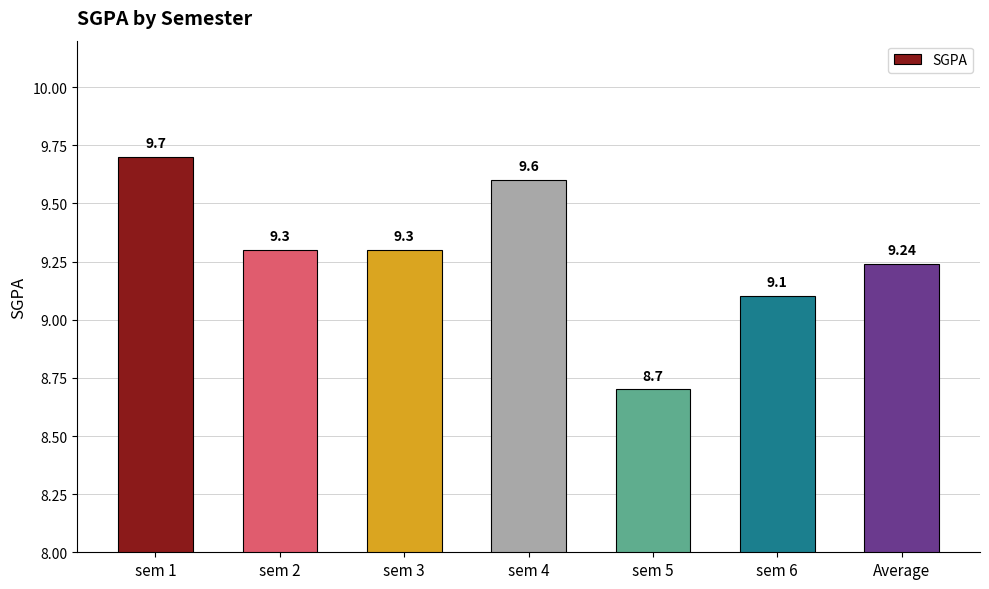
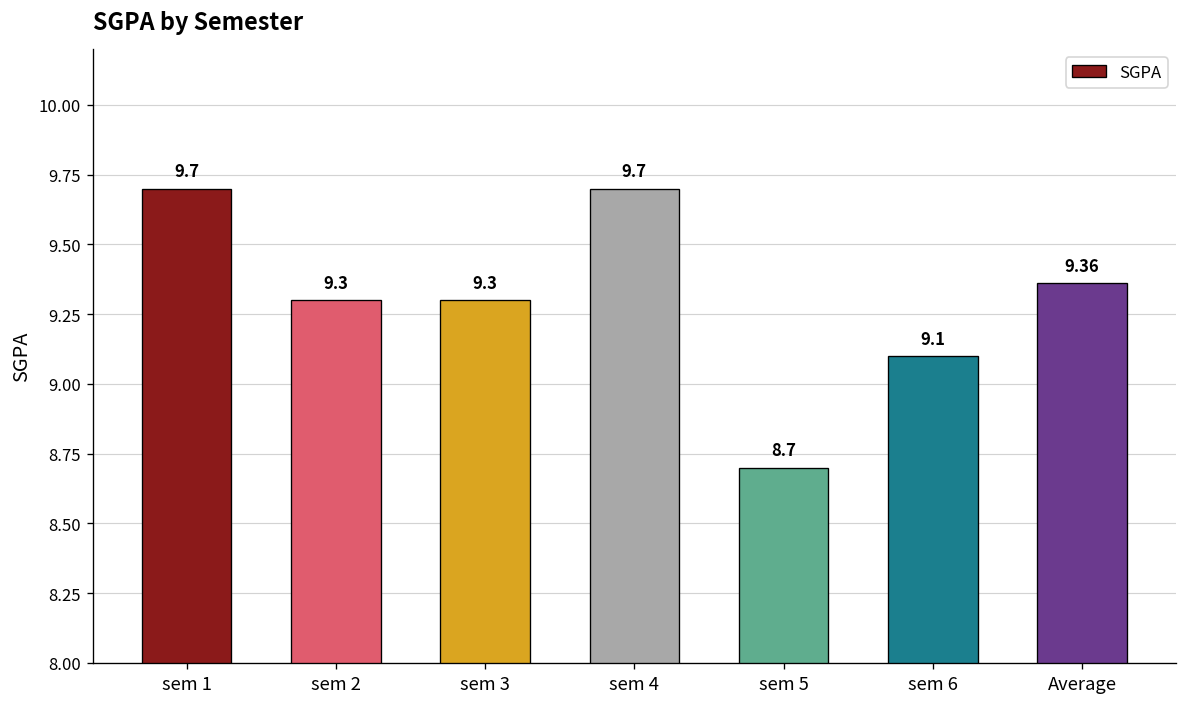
sem 4: 9.6 -> 9.7
Average: 9.24 -> 9.36
